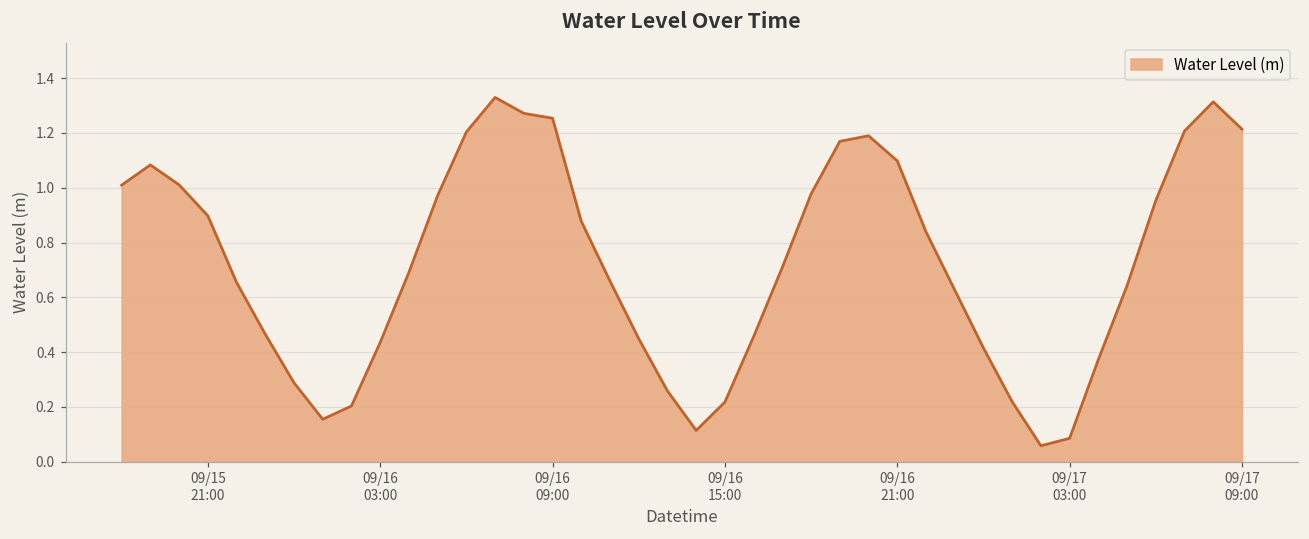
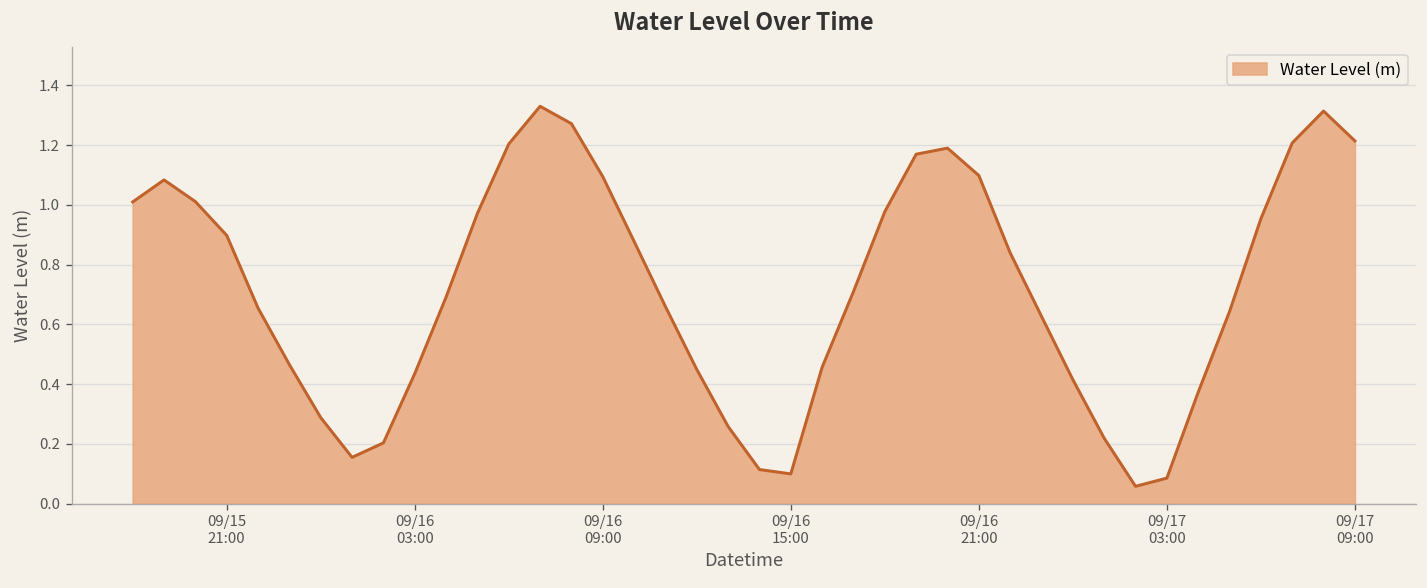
09/16 09:00: 1.25 -> 1.09
09/16 15:00: 0.22 -> 0.10
